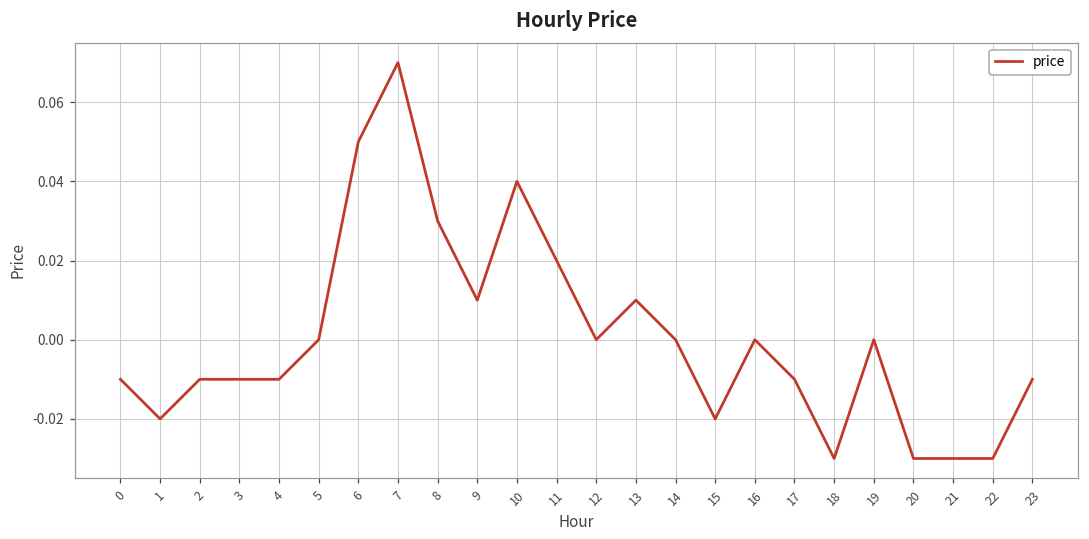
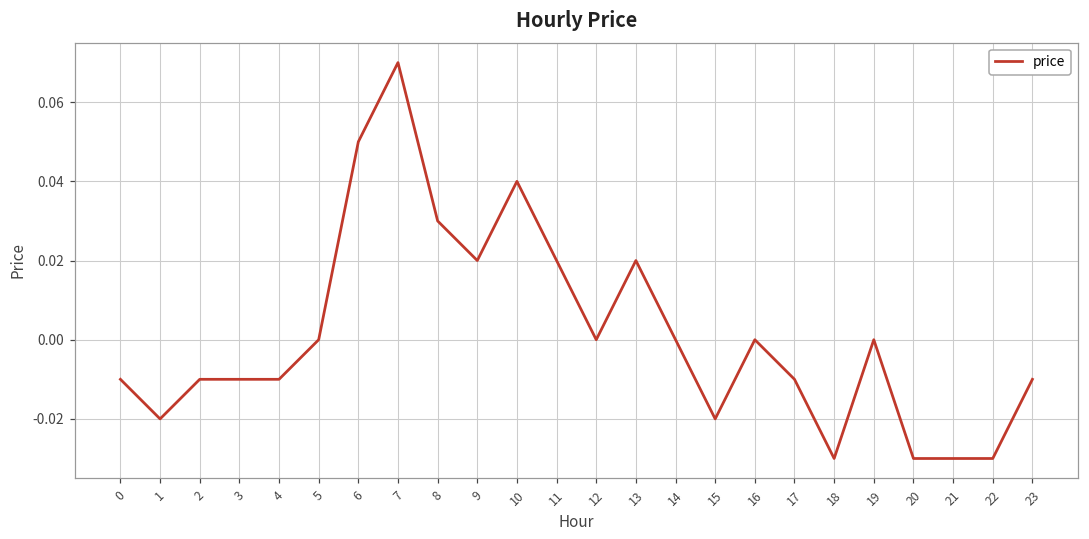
9: 0.01 -> 0.02
13: 0.01 -> 0.02
